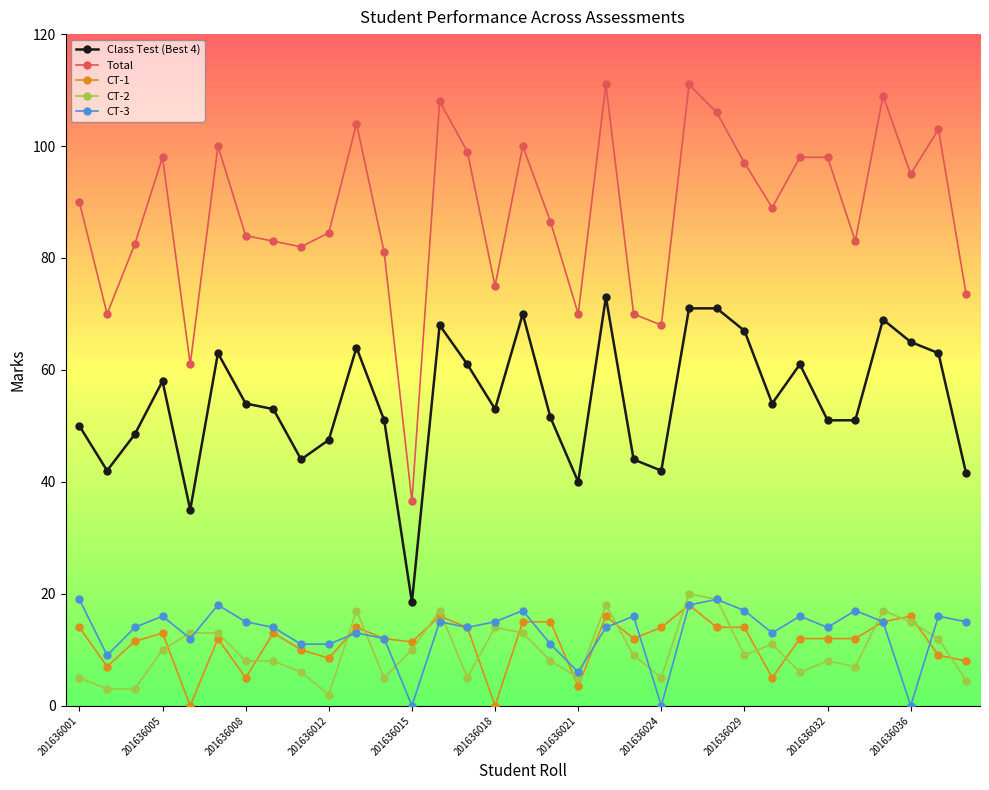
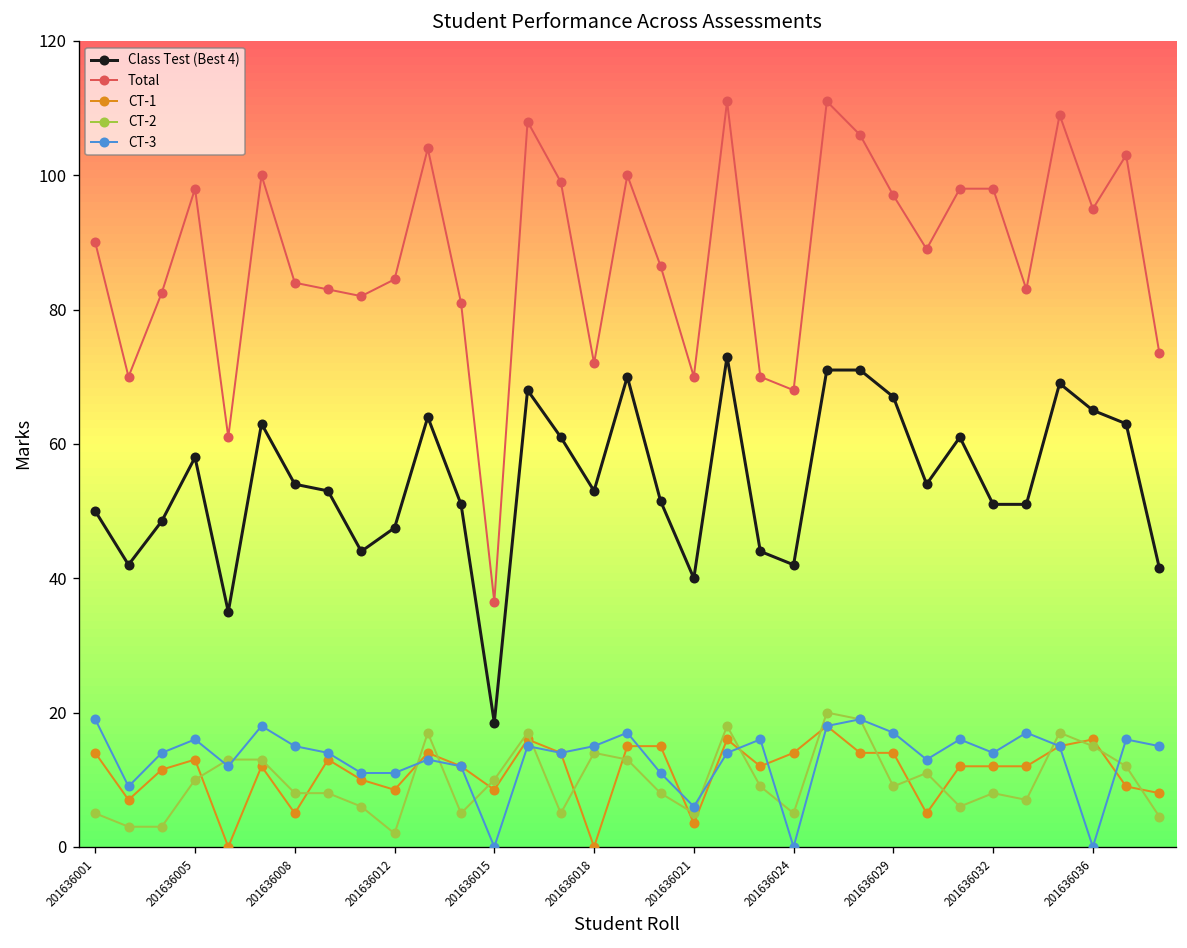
CT-1, 201636015: 11 -> 9
Total, 201636018: 75 -> 72
